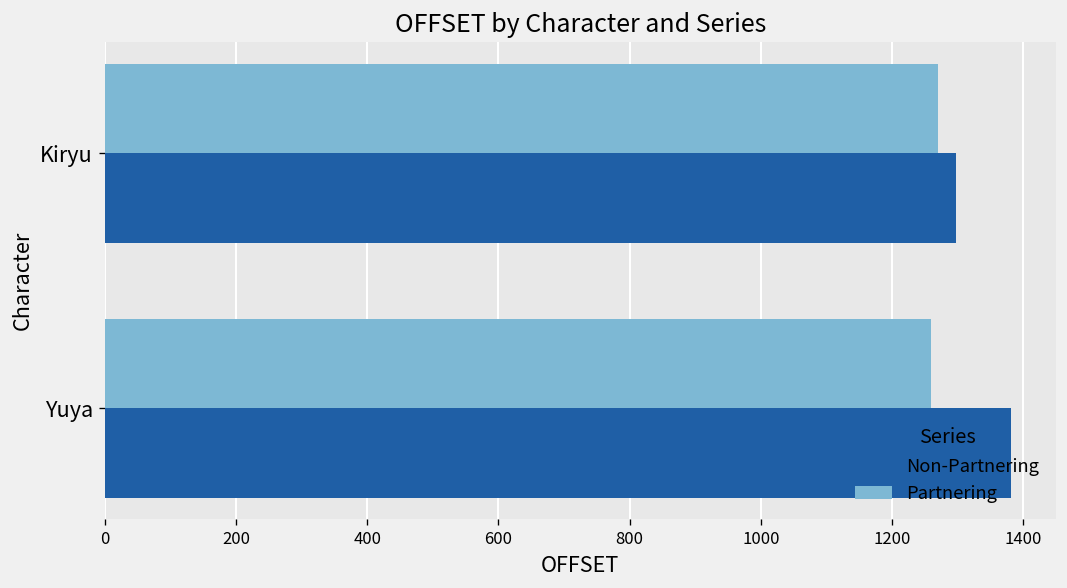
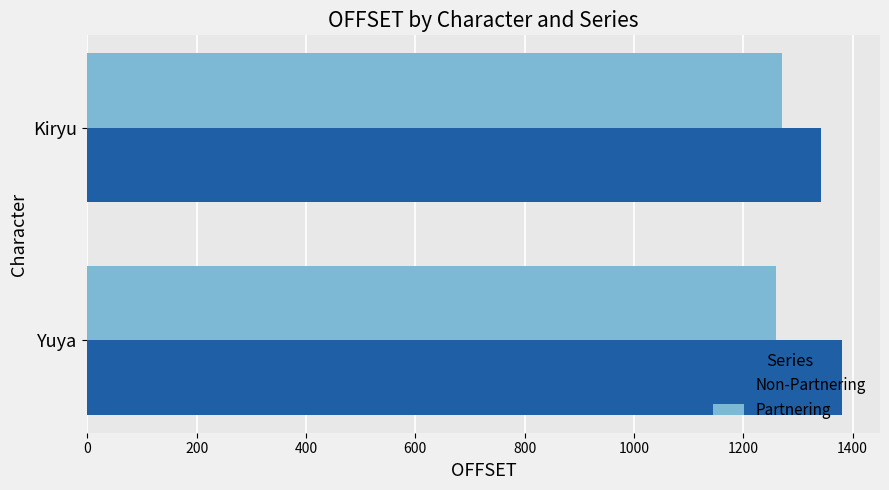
Non-Partnering, Kiryu: 1300 -> 1340
